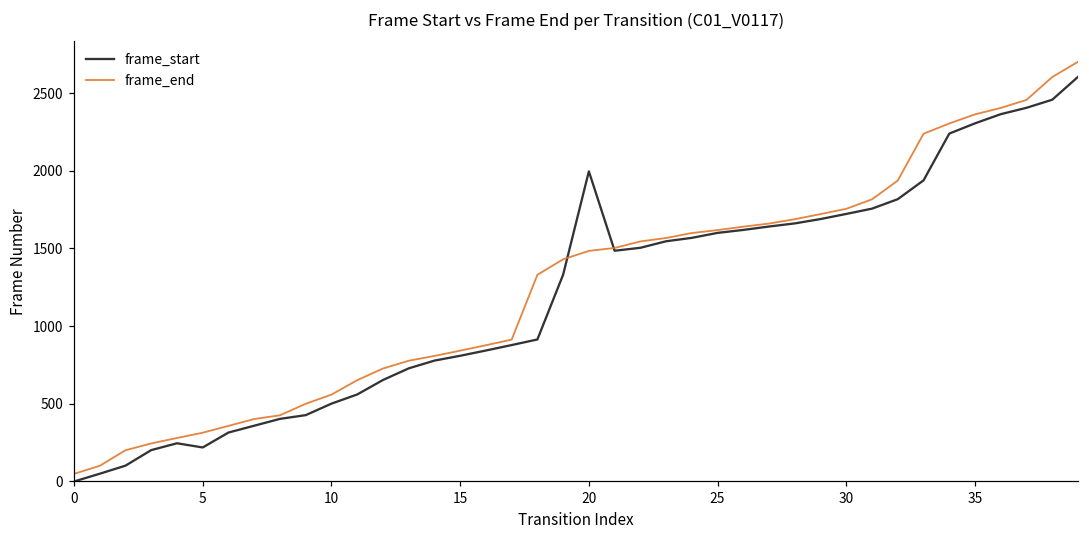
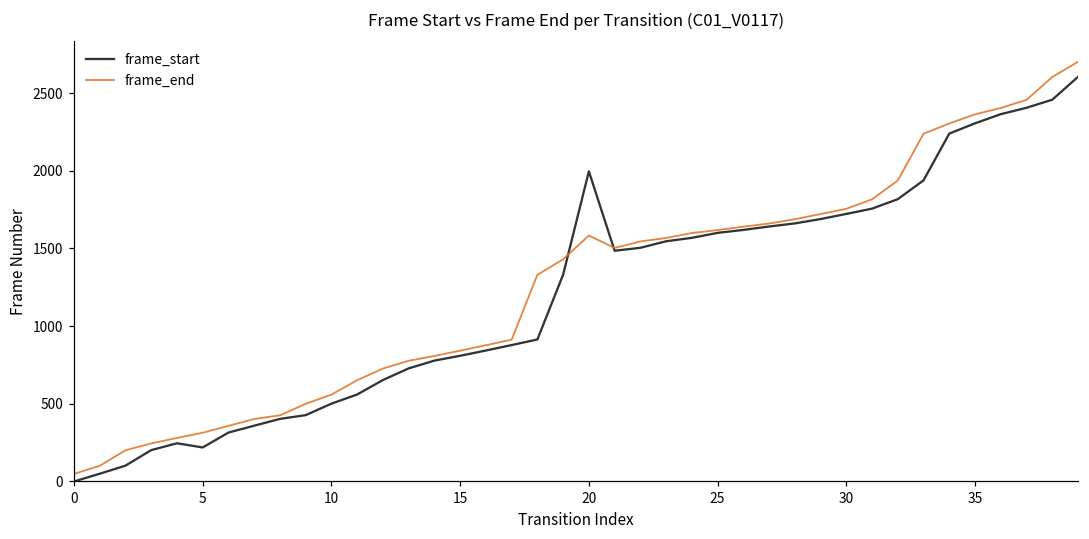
frame_end, 20: 1480 -> 1580
